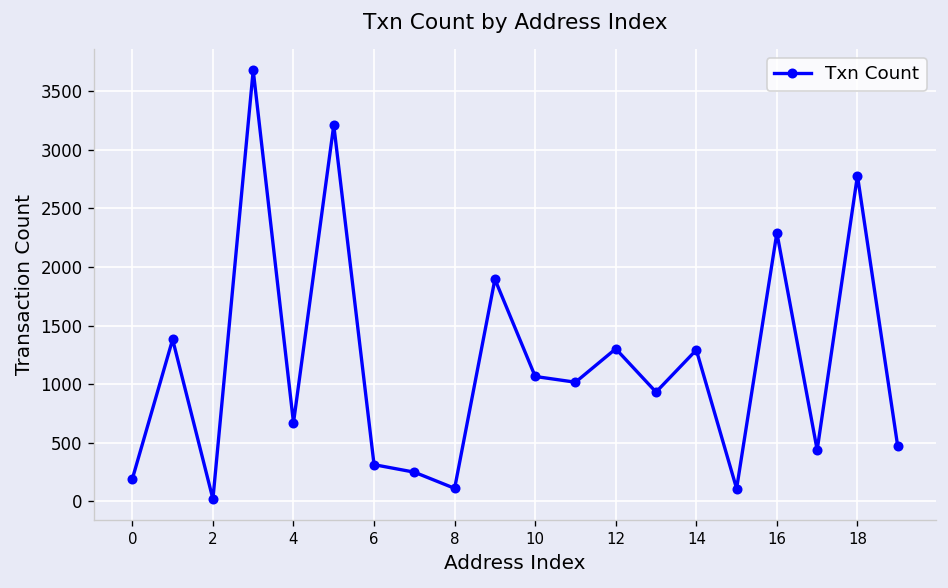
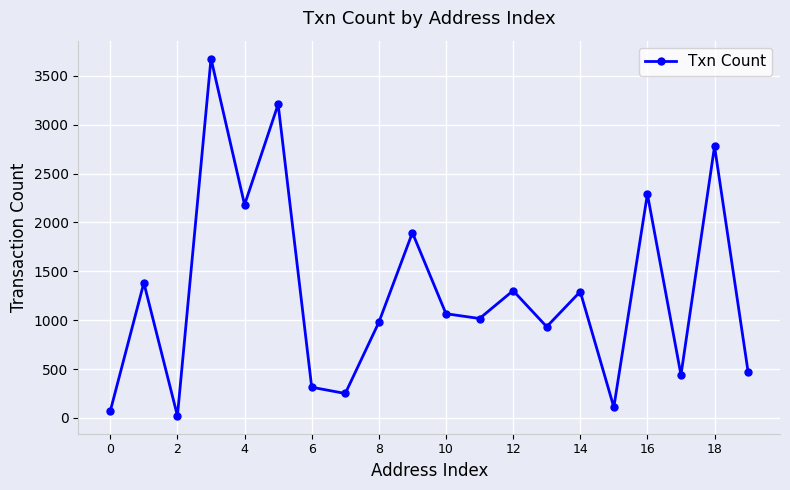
0: 200 -> 100
4: 700 -> 2200
8: 100 -> 1000
